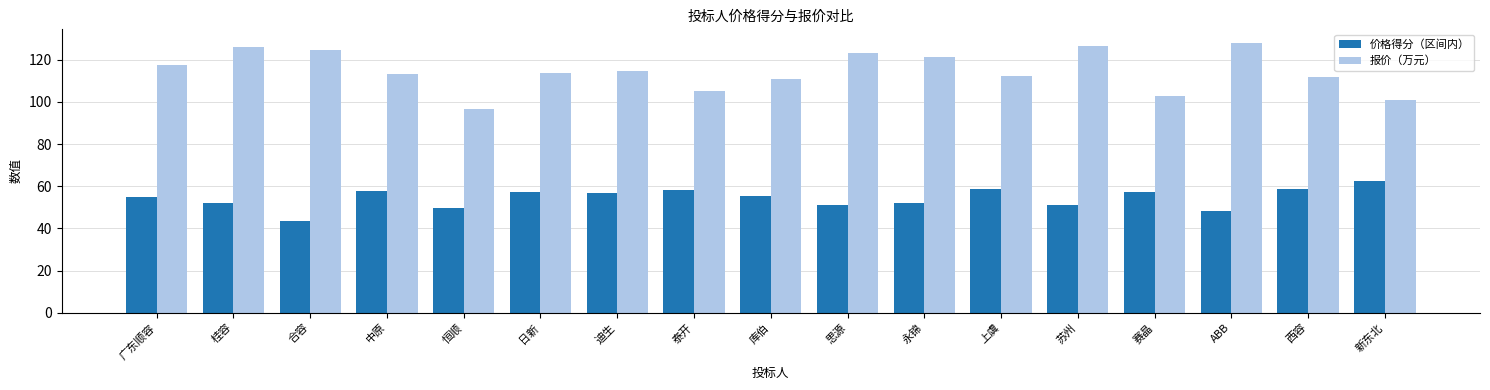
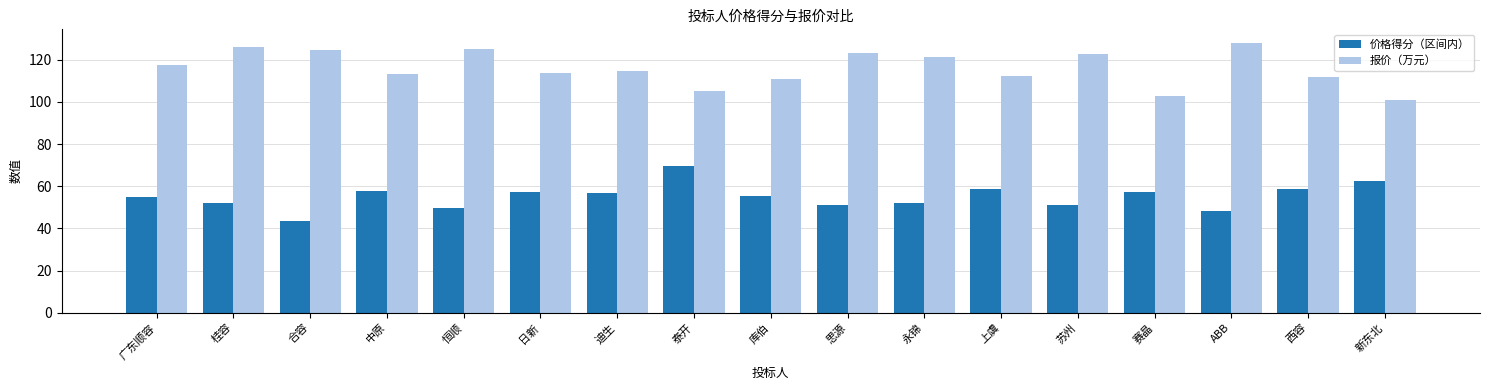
报价（万元）, 恒顺: 97 -> 125
价格得分（区间内）, 泰开: 58 -> 69
报价（万元）, 苏州: 127 -> 123
